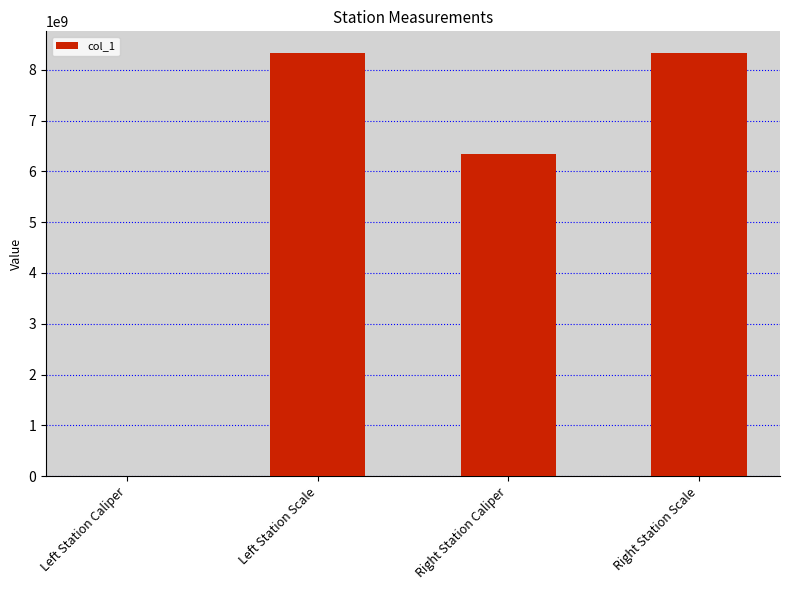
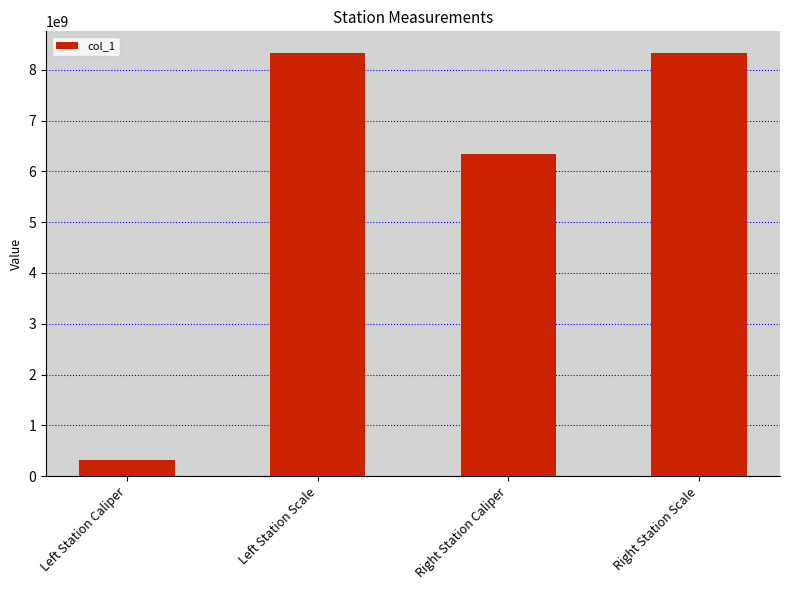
Left Station Caliper: 0 -> 300000000
